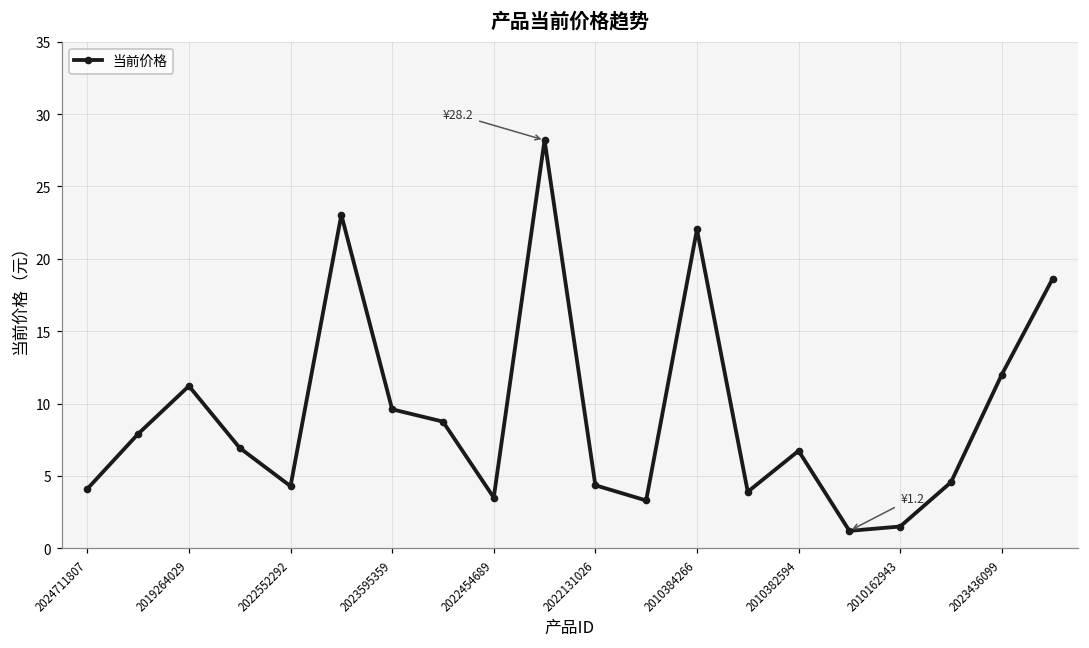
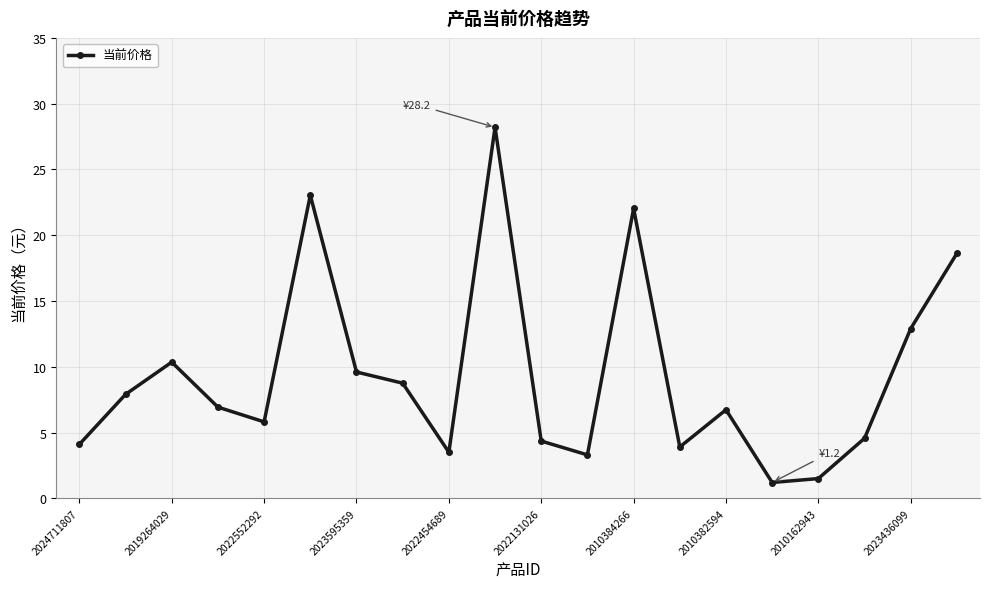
2019264029: 11.2 -> 10.4
2022552292: 4.3 -> 5.8
2023436099: 12.0 -> 12.9
